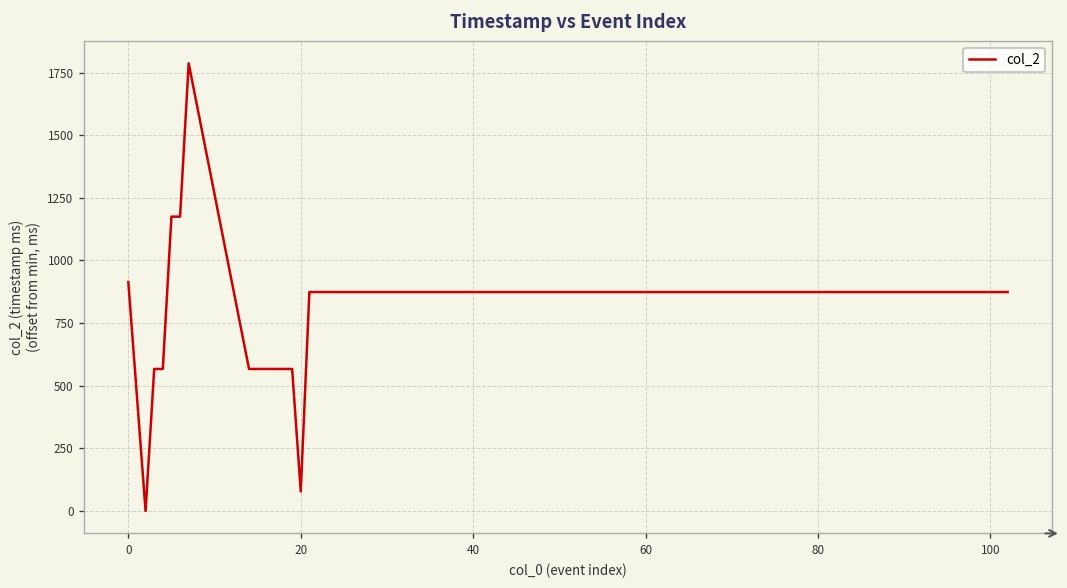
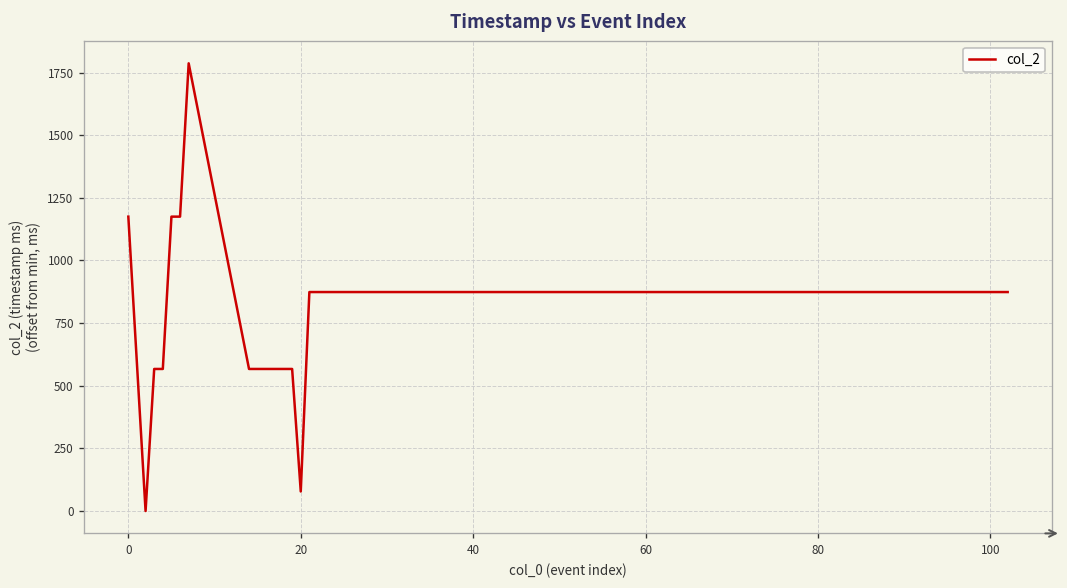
0: 910 -> 1180
